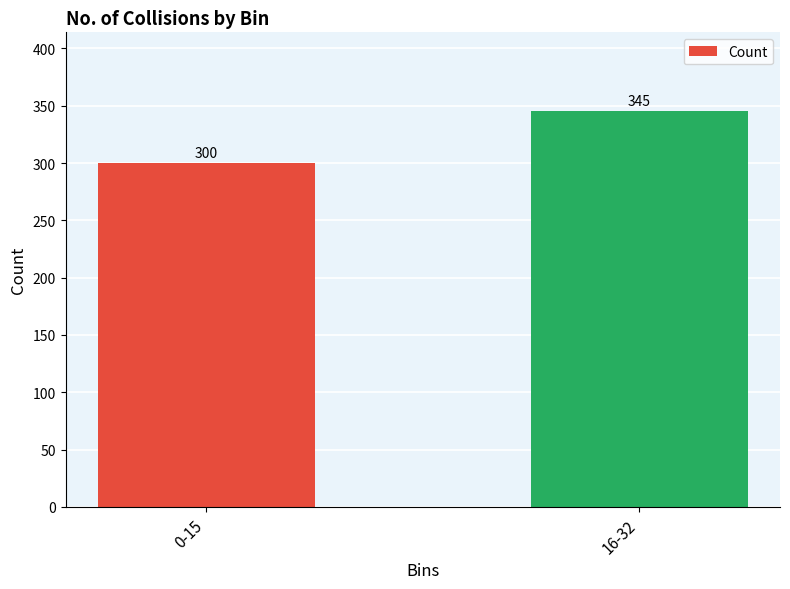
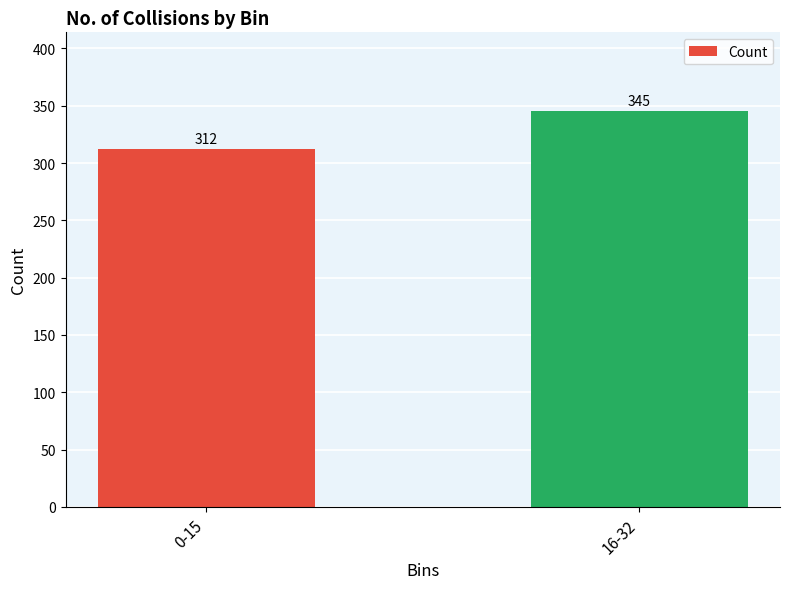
0-15: 300 -> 312
